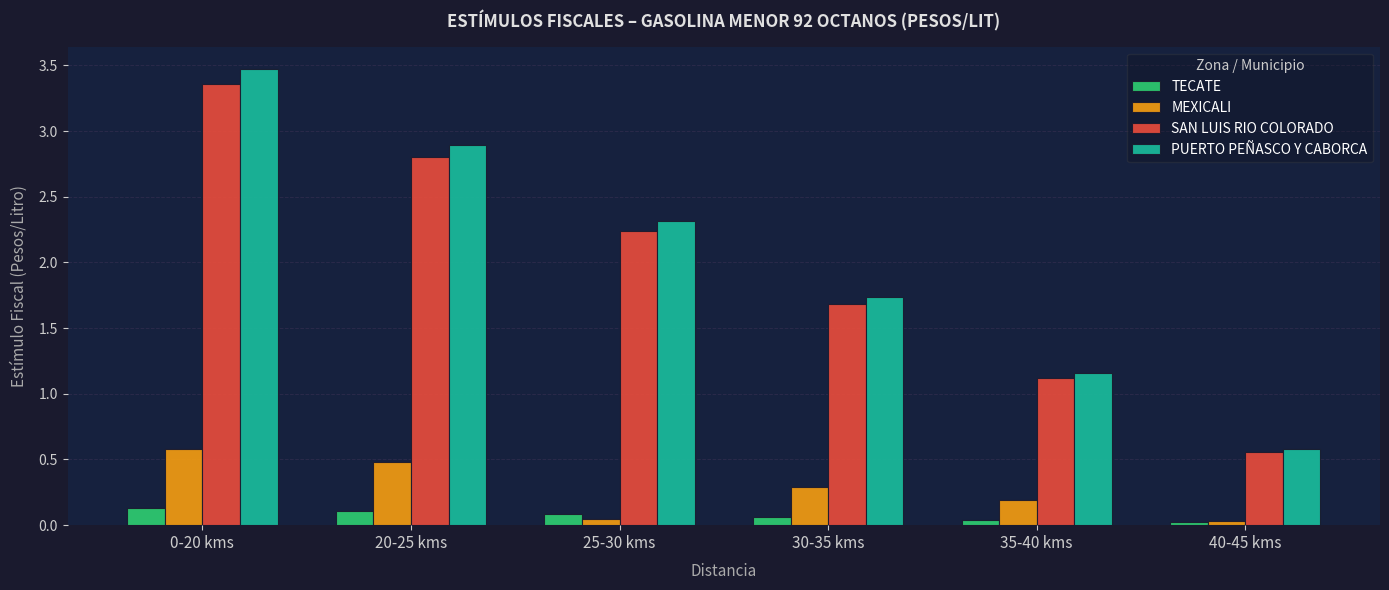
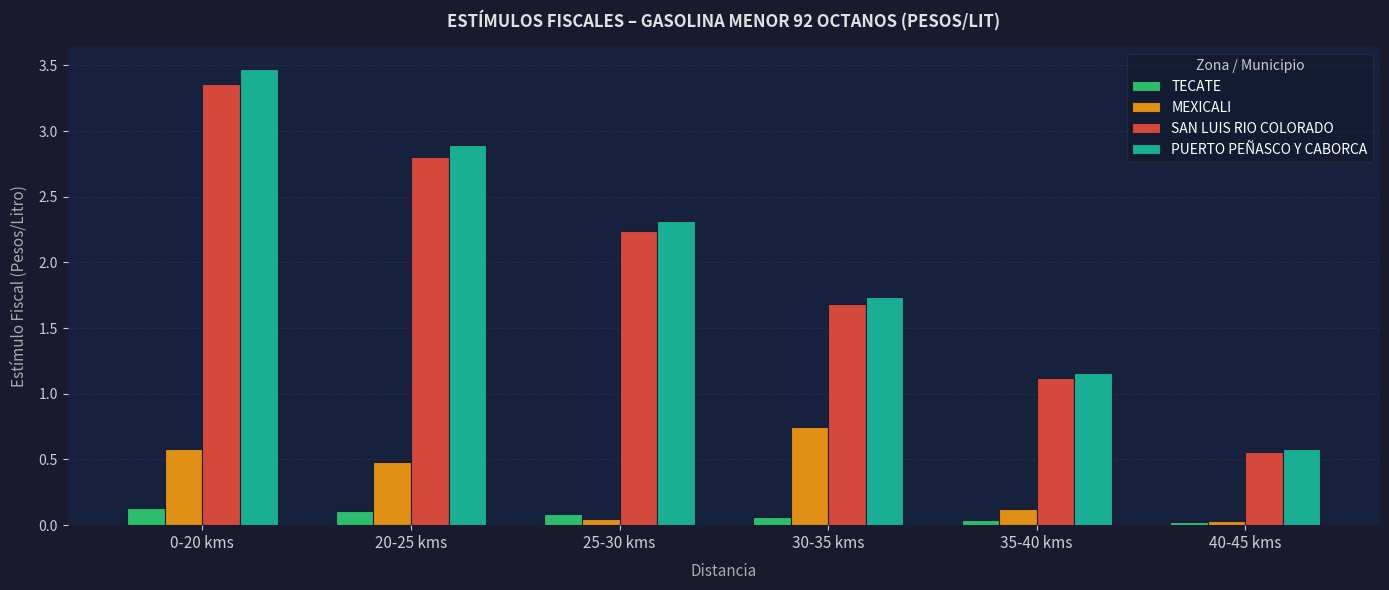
MEXICALI, 30-35 kms: 0.29 -> 0.75
MEXICALI, 35-40 kms: 0.19 -> 0.12
